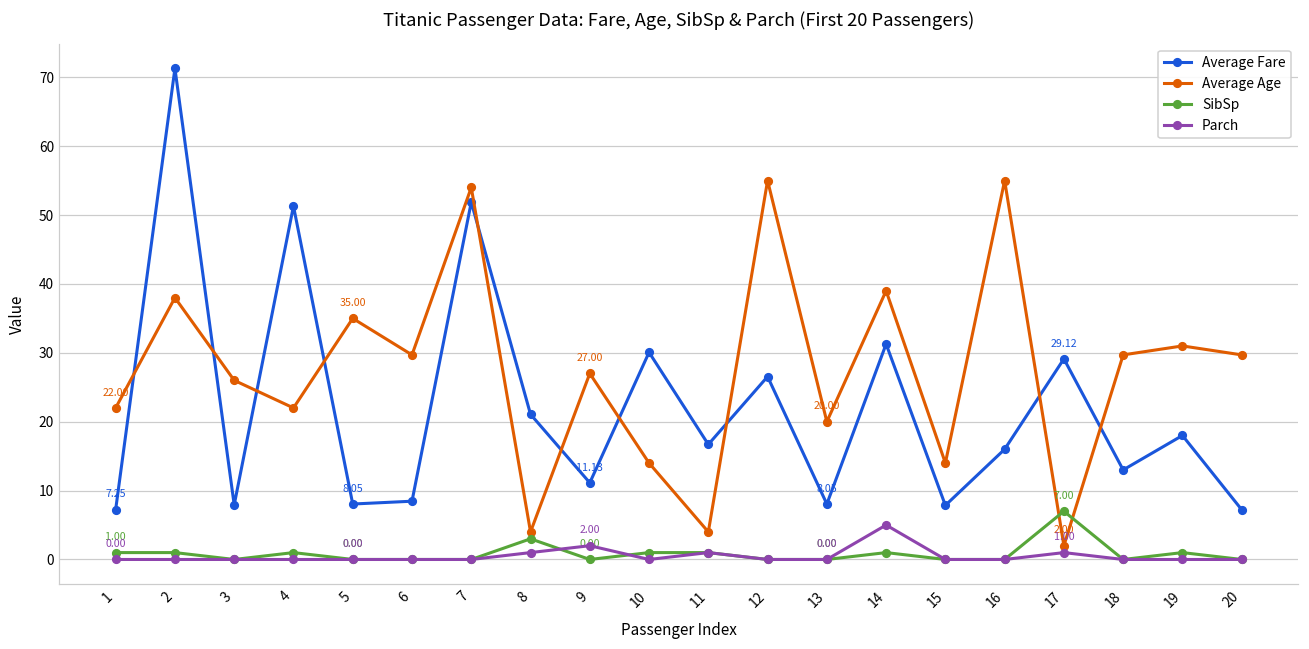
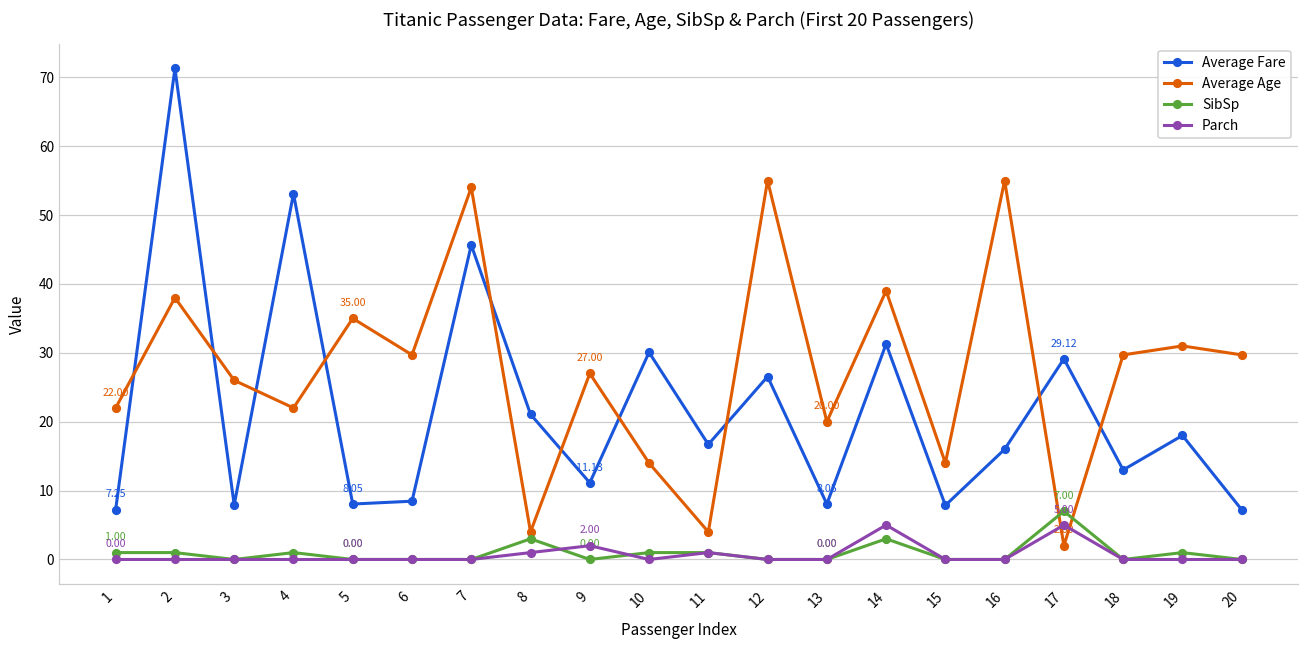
Average Fare, 4: 51 -> 53
Average Fare, 7: 52 -> 46
SibSp, 14: 1 -> 3
Parch, 17: 1.00 -> 5.00
